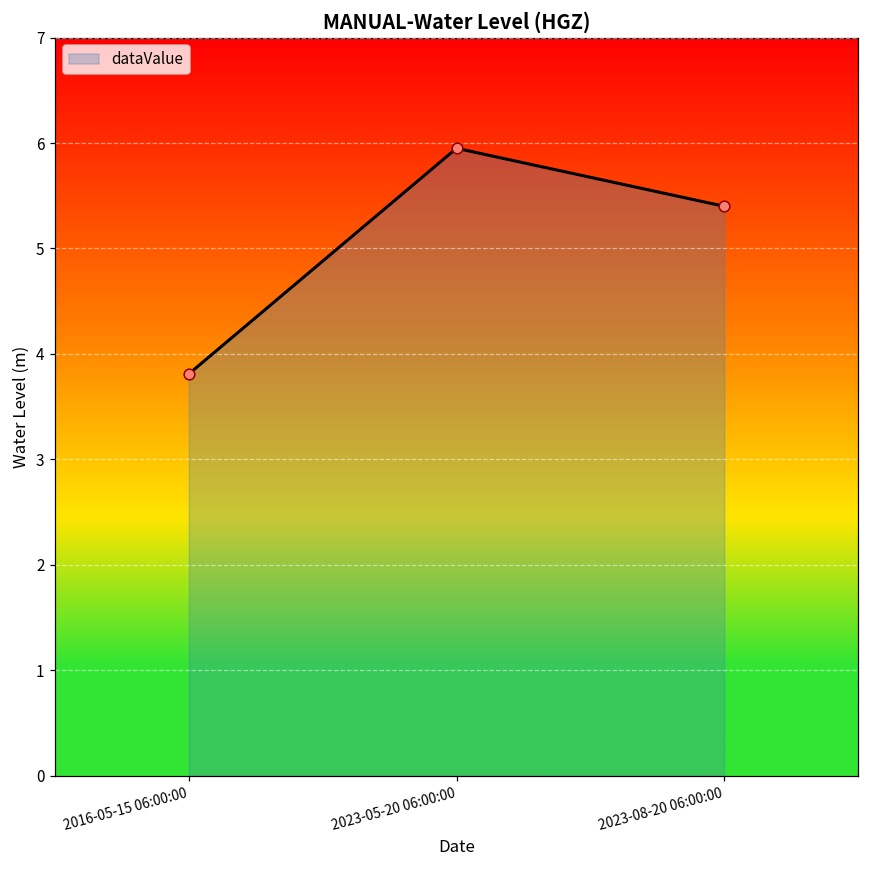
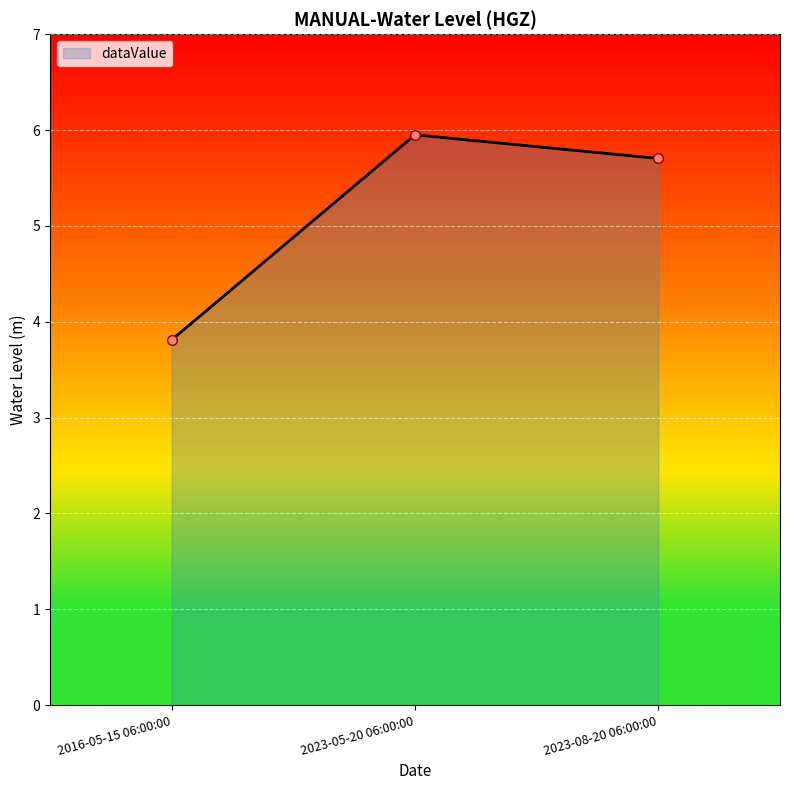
2023-08-20 06:00:00: 5.4 -> 5.7
